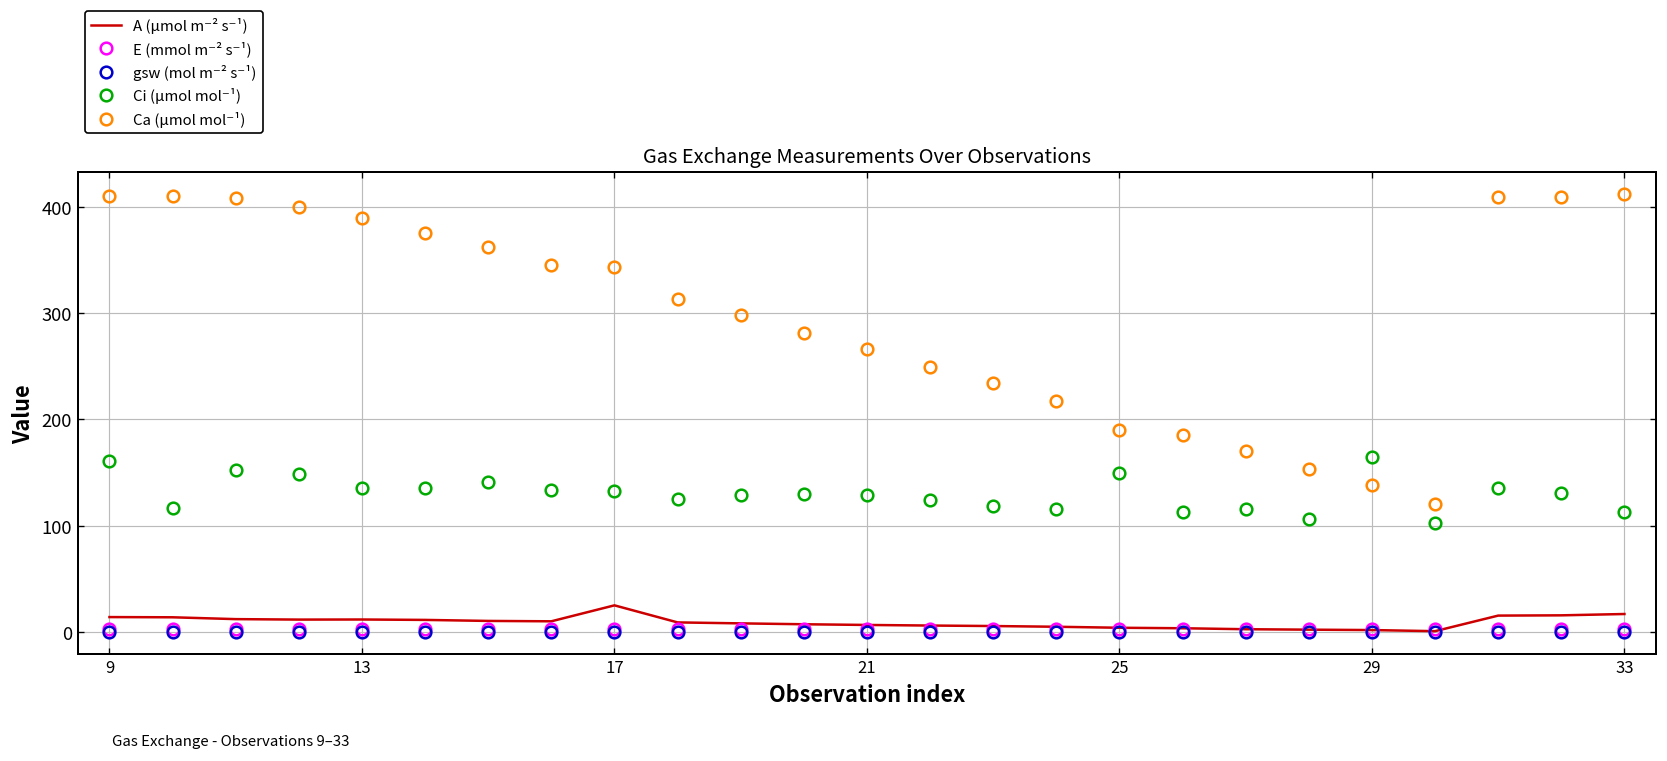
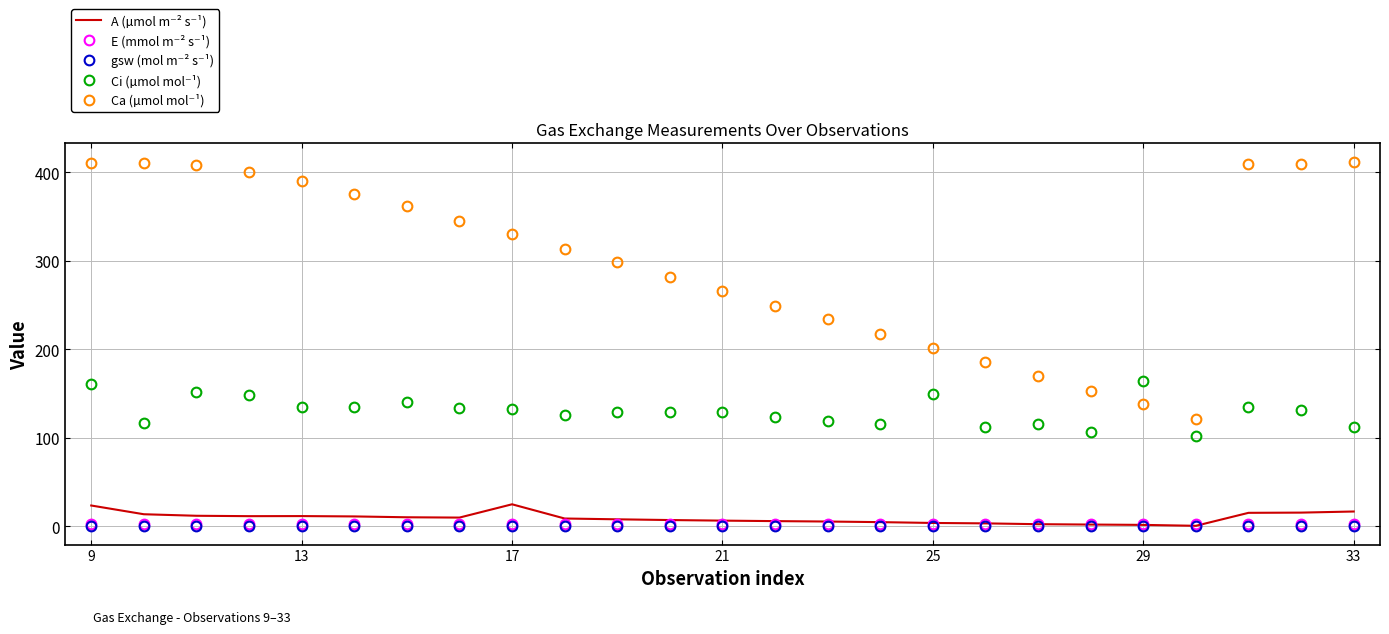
A (µmol m⁻² s⁻¹), 9: 10 -> 20
Ca (µmol mol⁻¹), 17: 340 -> 330
Ca (µmol mol⁻¹), 25: 190 -> 200
